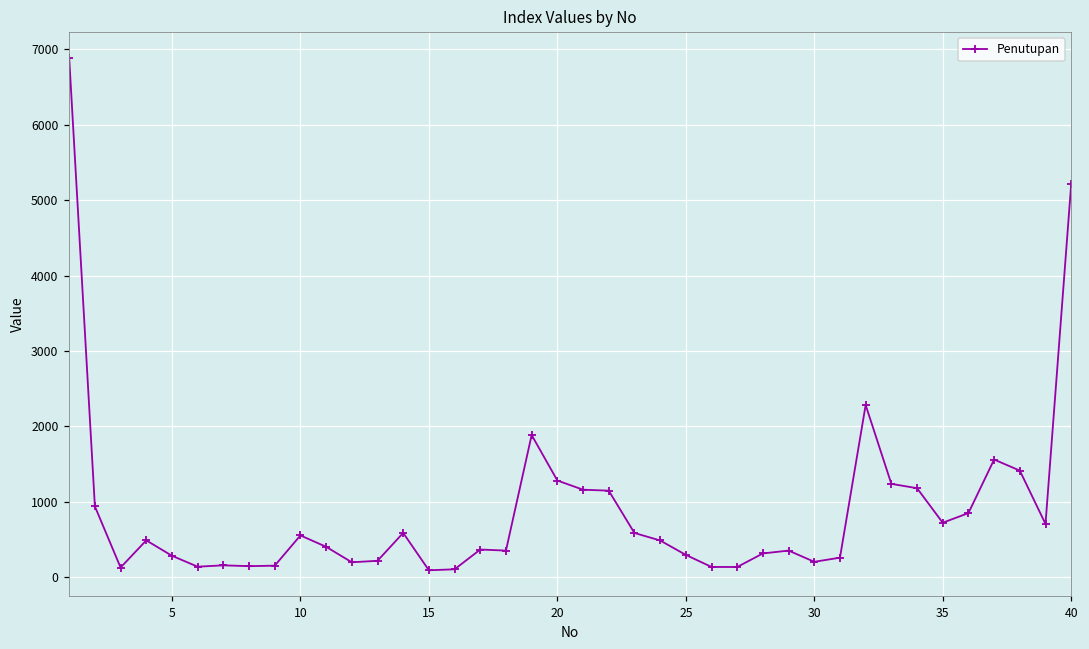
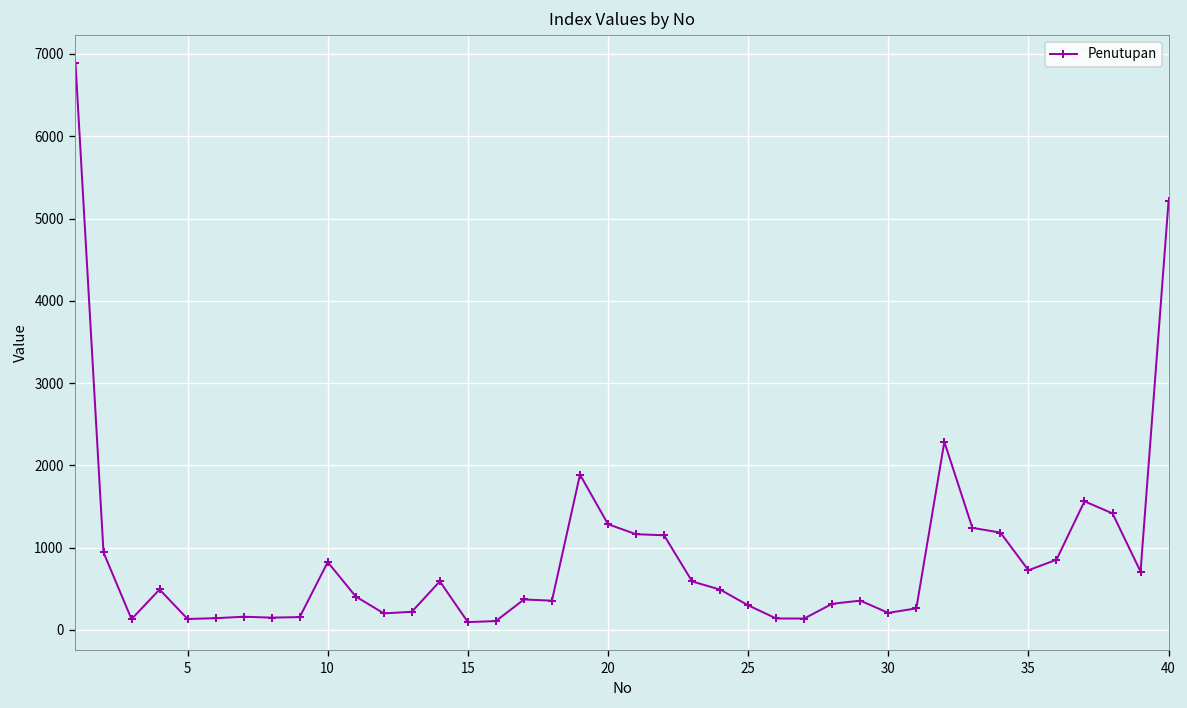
5: 300 -> 100
10: 600 -> 800
